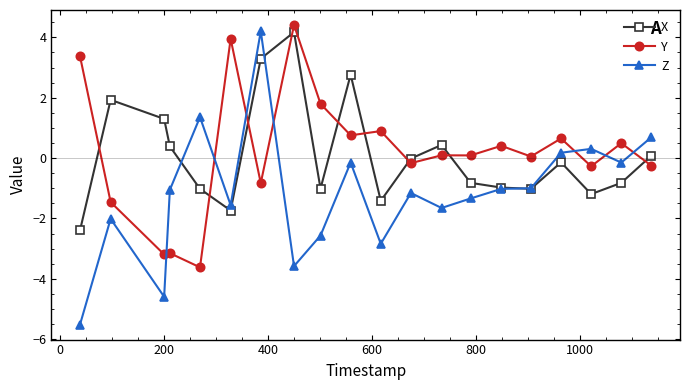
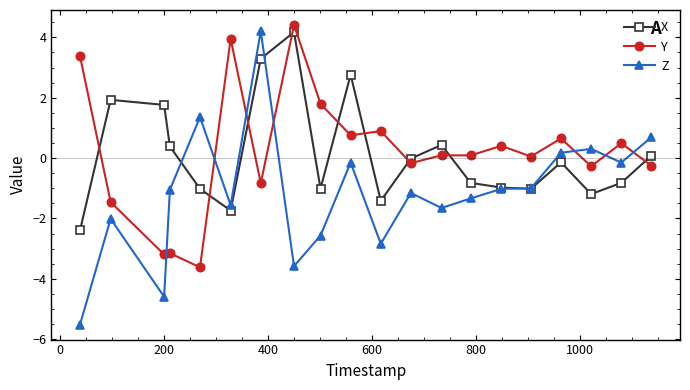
X, 200: 1.3 -> 1.8
